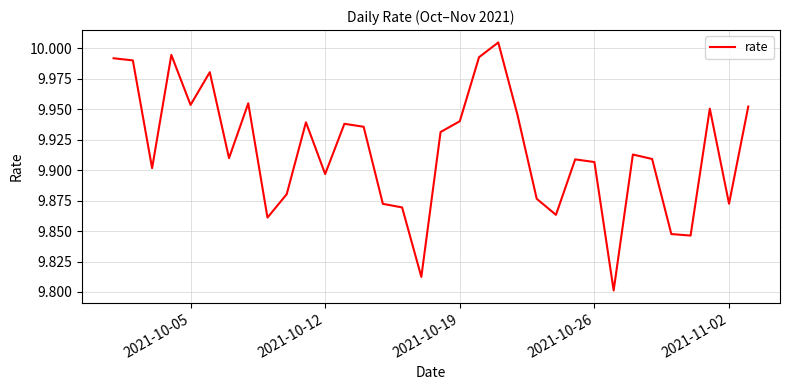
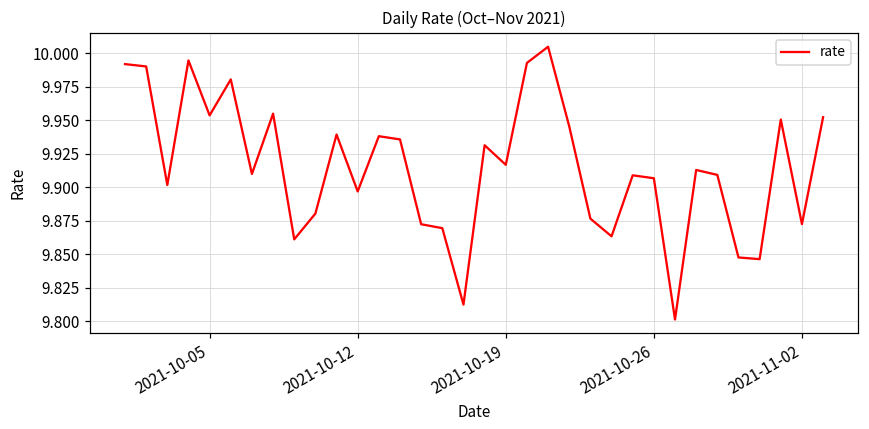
2021-10-19: 9.940 -> 9.917
